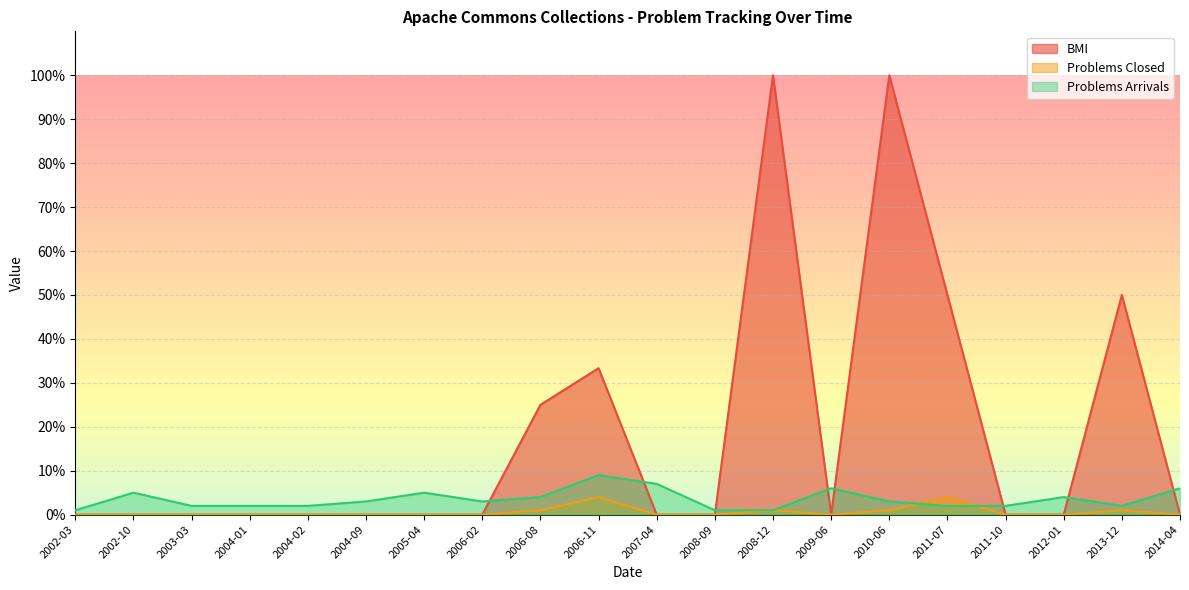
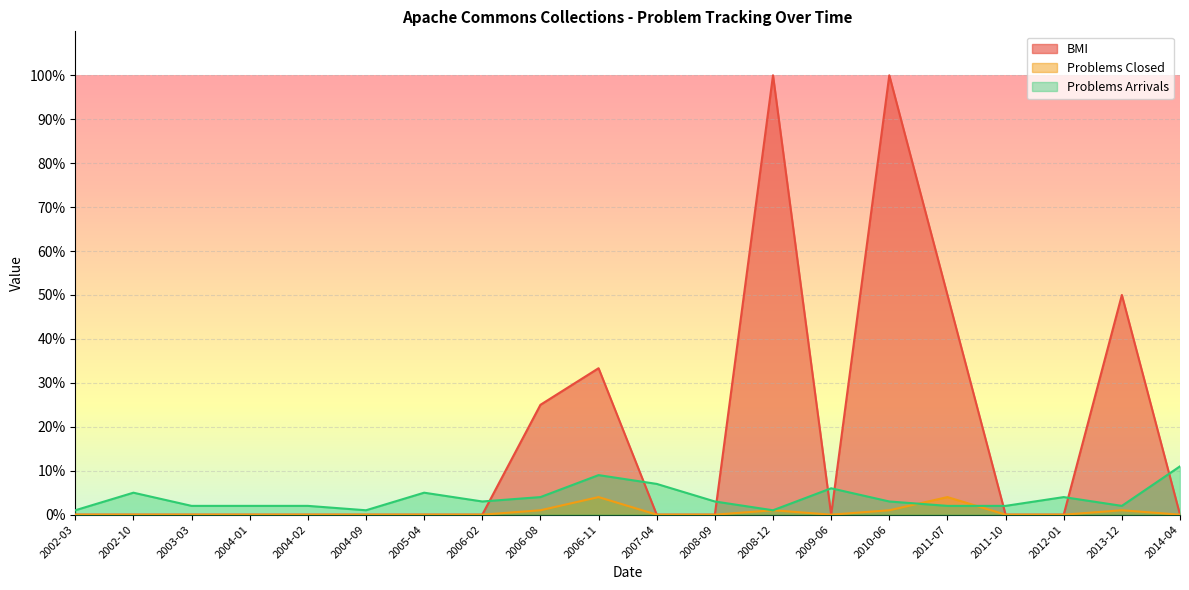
Problems Arrivals, 2004-09: 3% -> 1%
Problems Arrivals, 2008-09: 1% -> 3%
Problems Arrivals, 2014-04: 6% -> 11%
